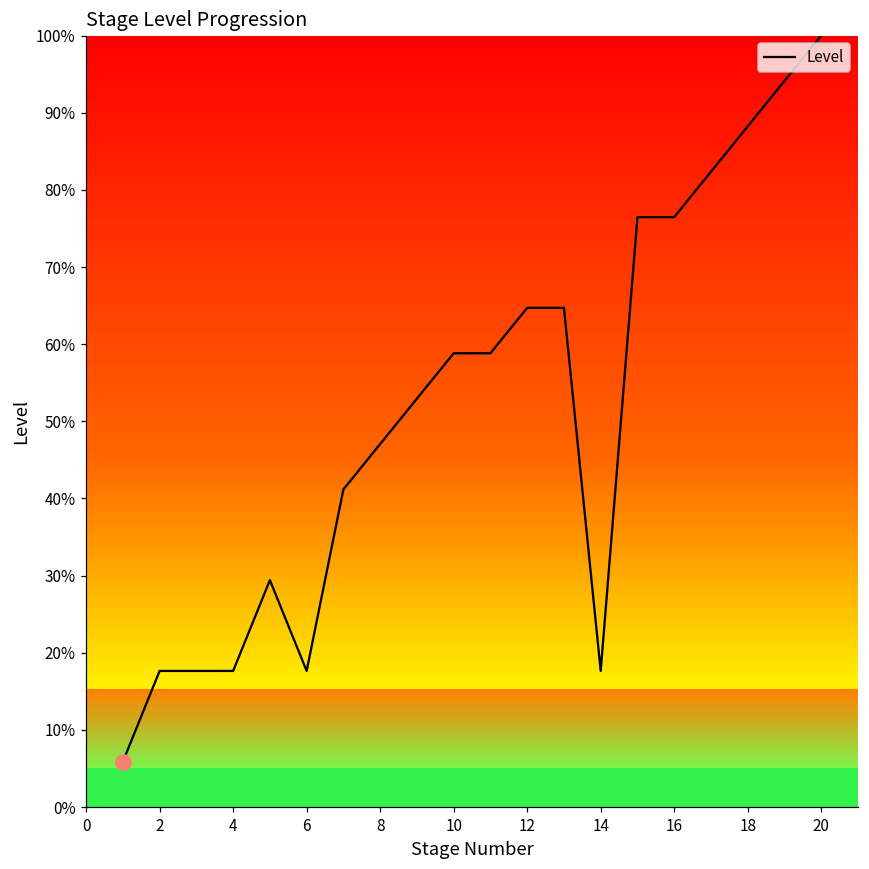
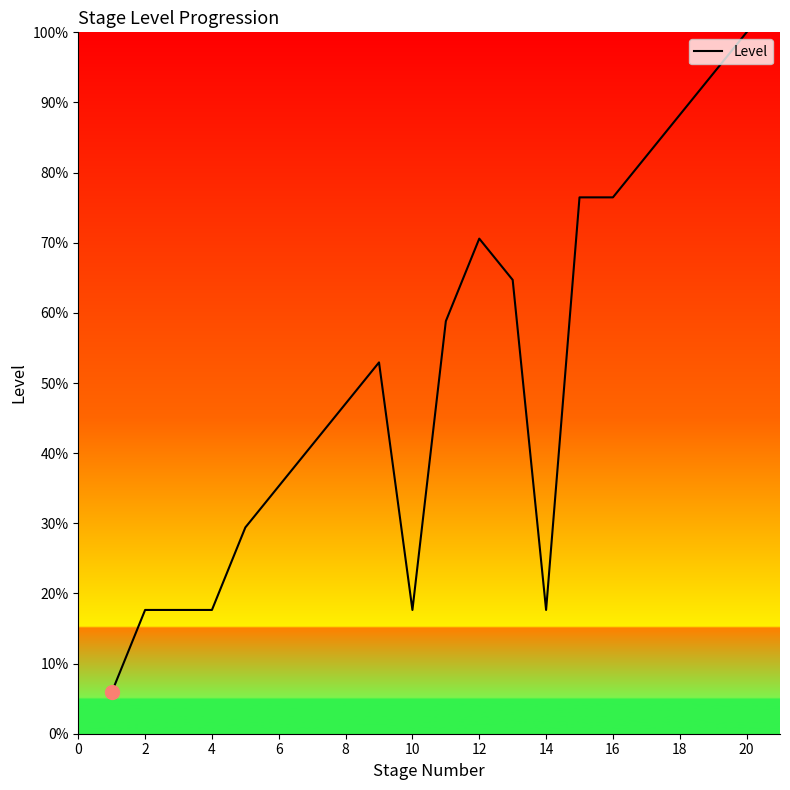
Level, 6: 18% -> 35%
Level, 10: 59% -> 18%
Level, 12: 65% -> 71%
